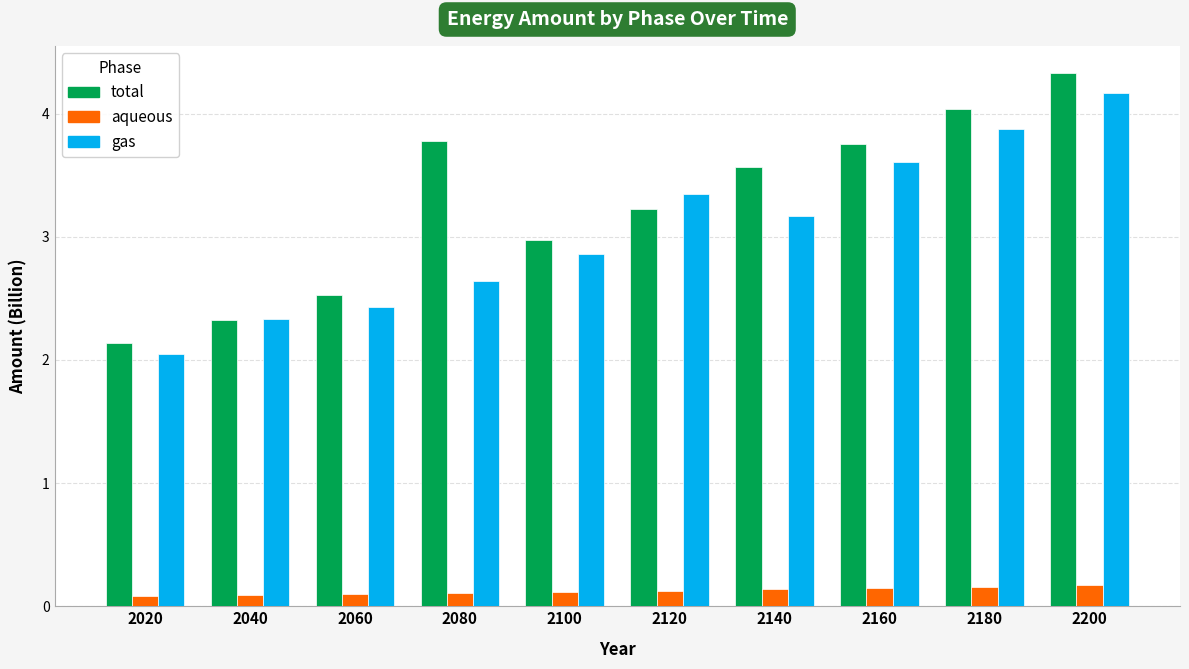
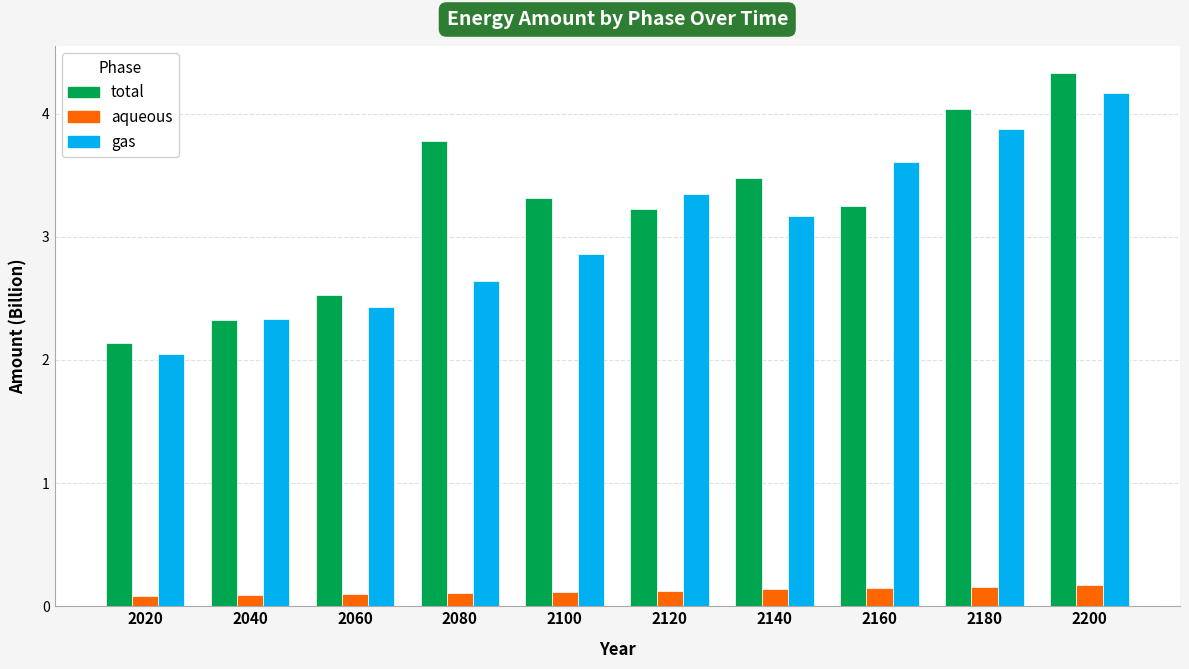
total, 2100: 2.98 -> 3.32
total, 2140: 3.56 -> 3.48
total, 2160: 3.75 -> 3.25
